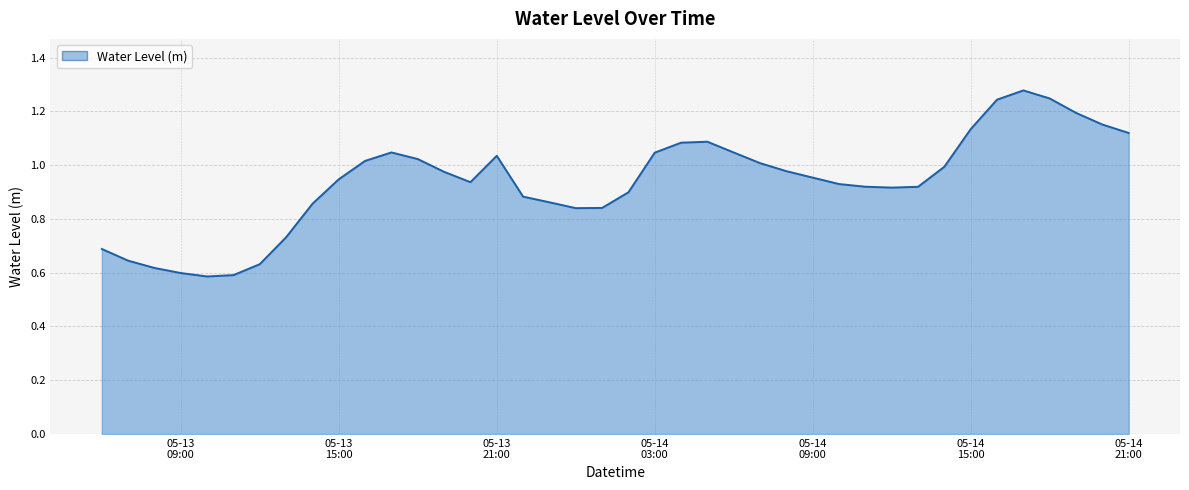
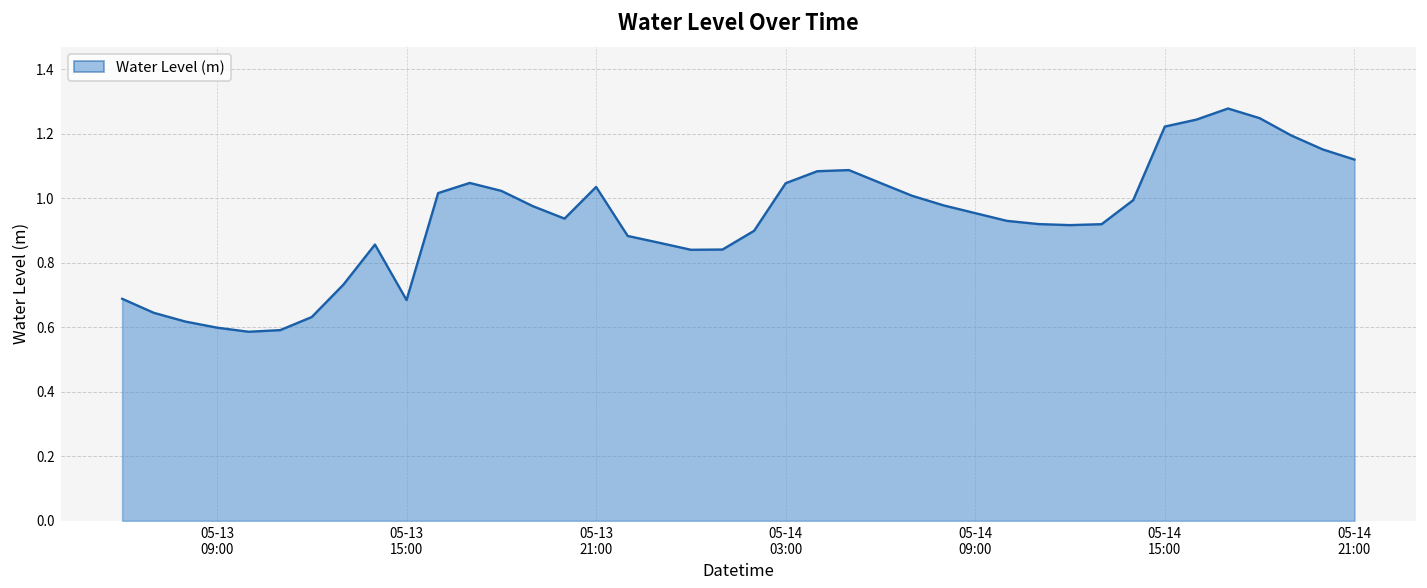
05-13 15:00: 0.95 -> 0.68
05-14 15:00: 1.13 -> 1.22
